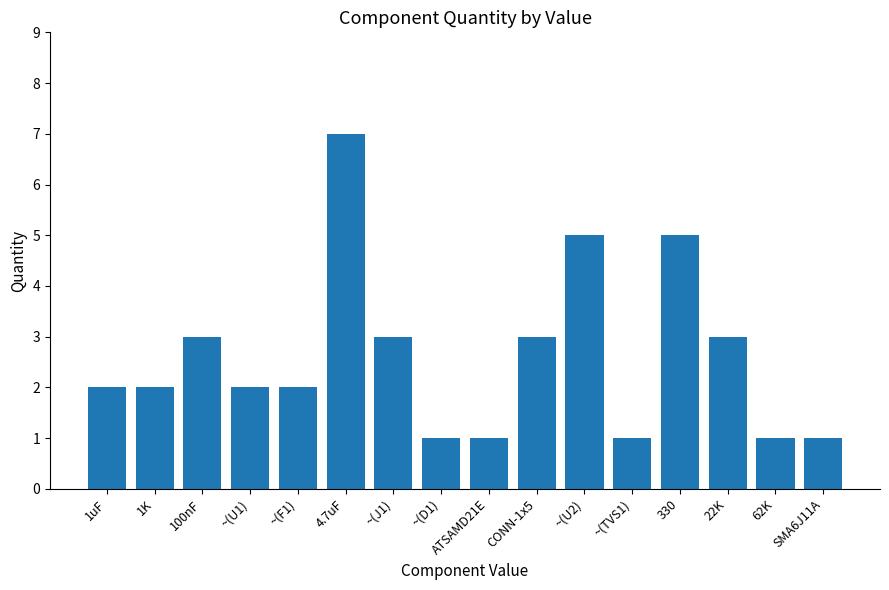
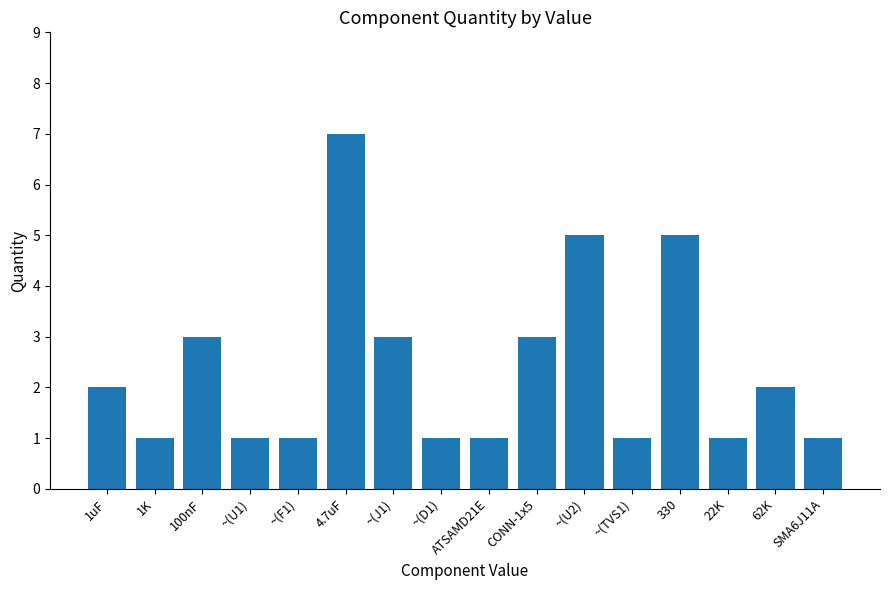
1K: 2 -> 1
~(U1): 2 -> 1
~(F1): 2 -> 1
22K: 3 -> 1
62K: 1 -> 2
